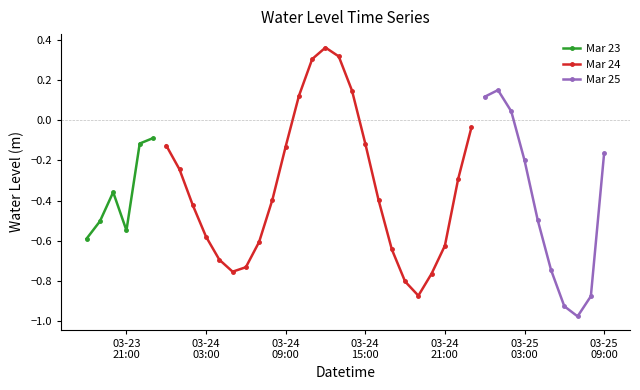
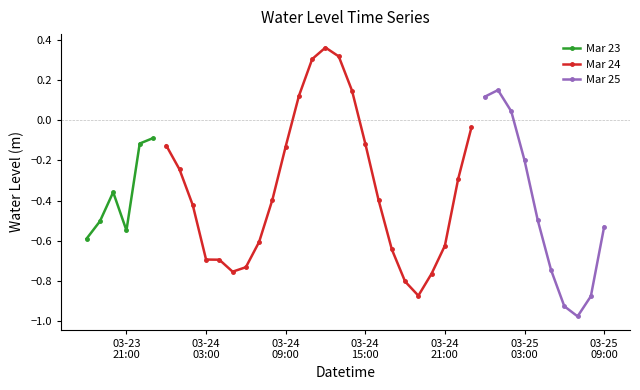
Mar 24, 03-24 03:00: -0.58 -> -0.69
Mar 25, 03-25 09:00: -0.16 -> -0.53
